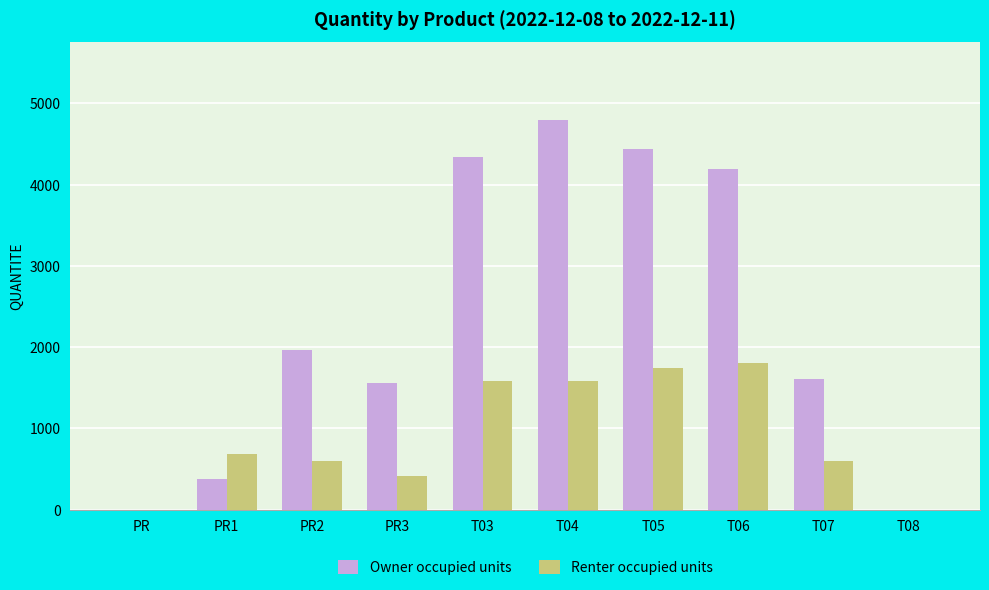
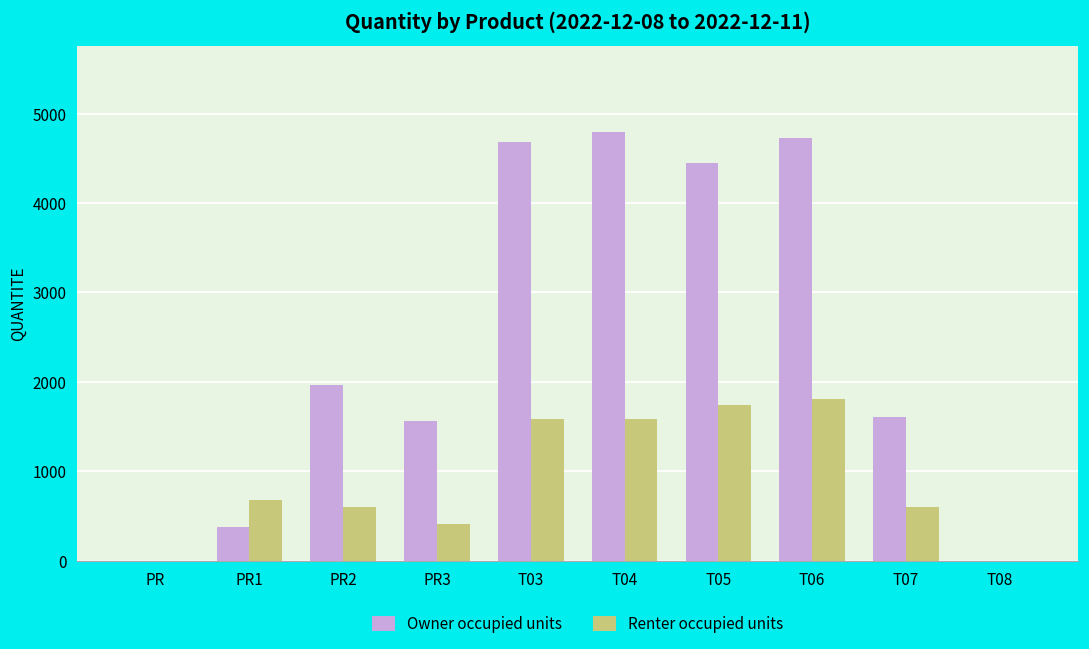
Owner occupied units, T03: 4300 -> 4700
Owner occupied units, T06: 4200 -> 4700
